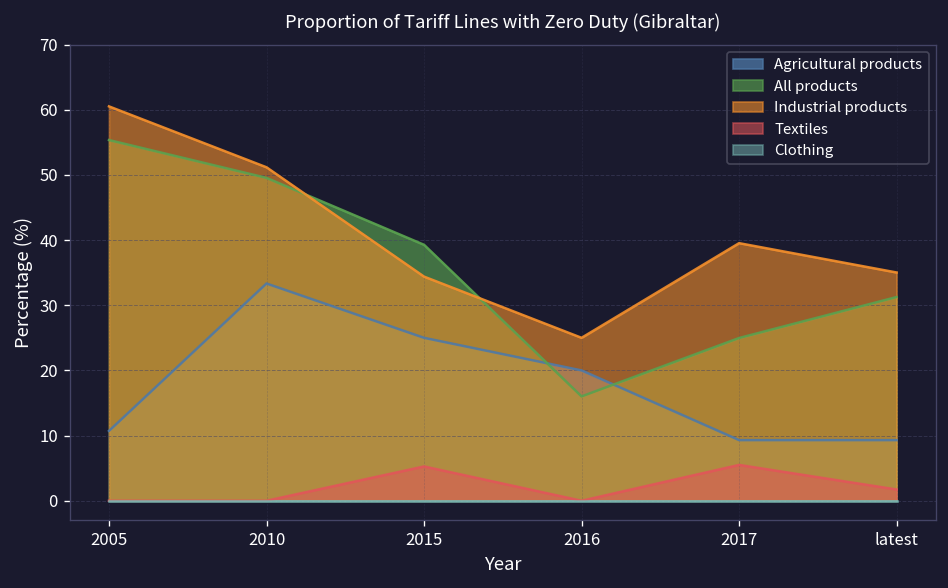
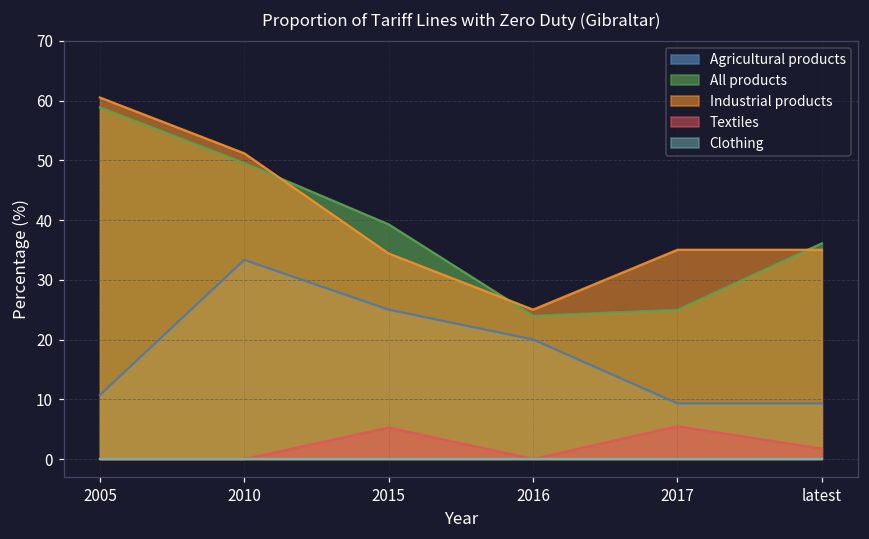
All products, 2005: 55 -> 59
All products, 2016: 16 -> 24
Industrial products, 2017: 40 -> 35
All products, latest: 31 -> 36
